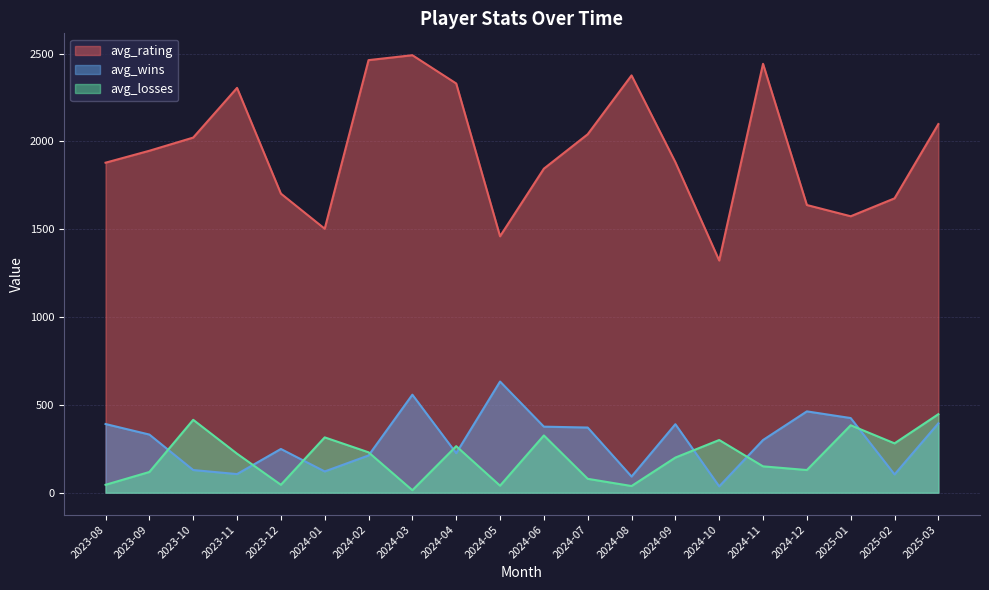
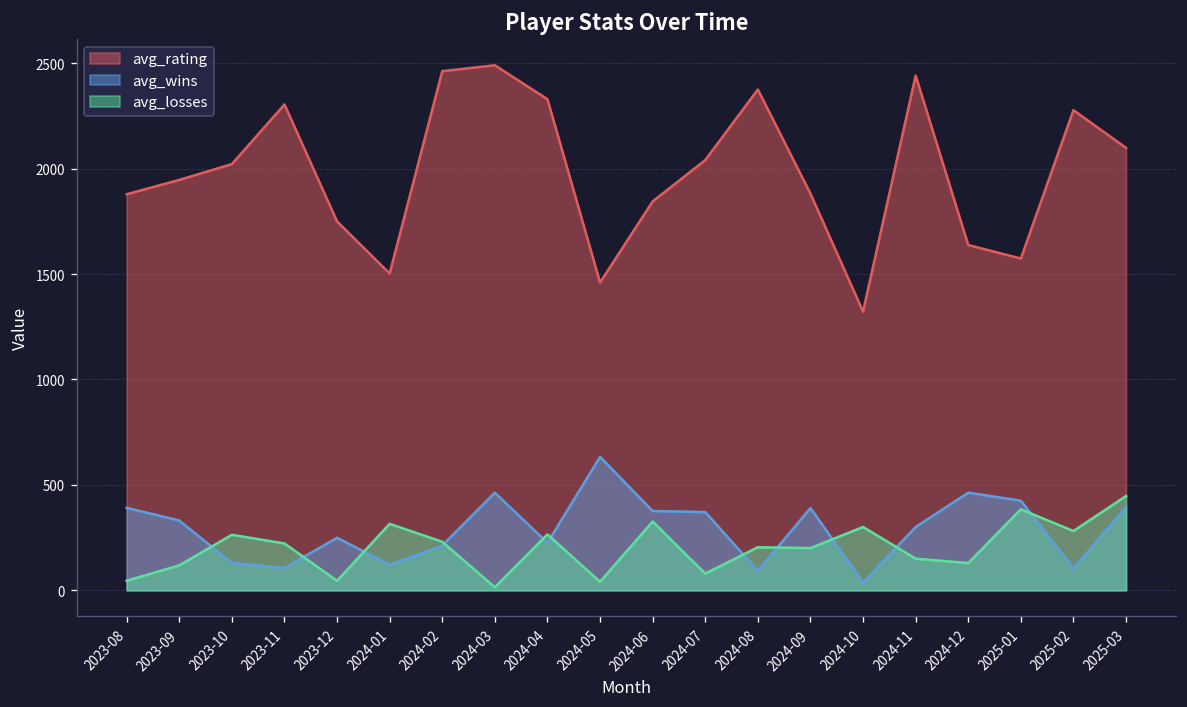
avg_losses, 2023-10: 420 -> 260
avg_rating, 2023-12: 1700 -> 1750
avg_wins, 2024-03: 560 -> 460
avg_losses, 2024-08: 40 -> 200
avg_rating, 2025-02: 1680 -> 2280
